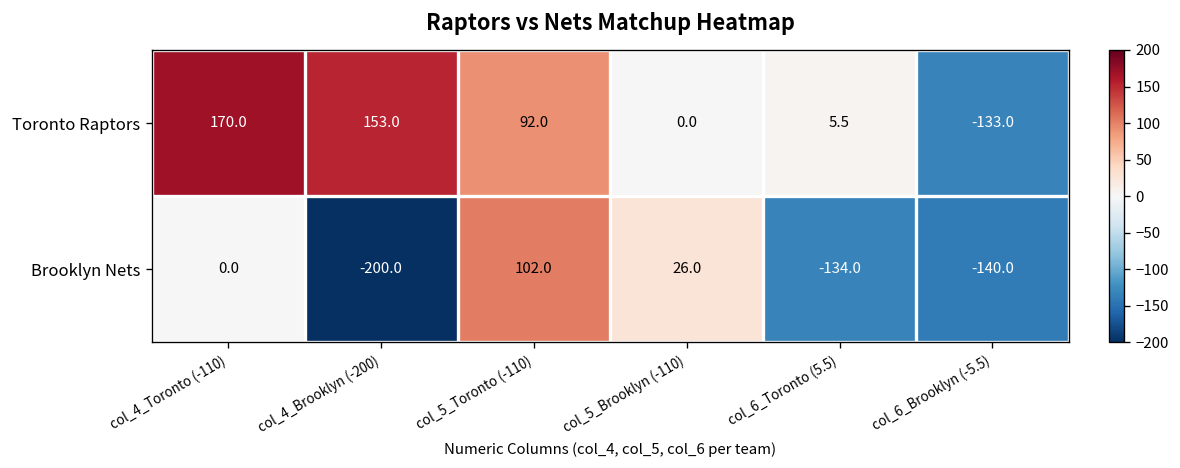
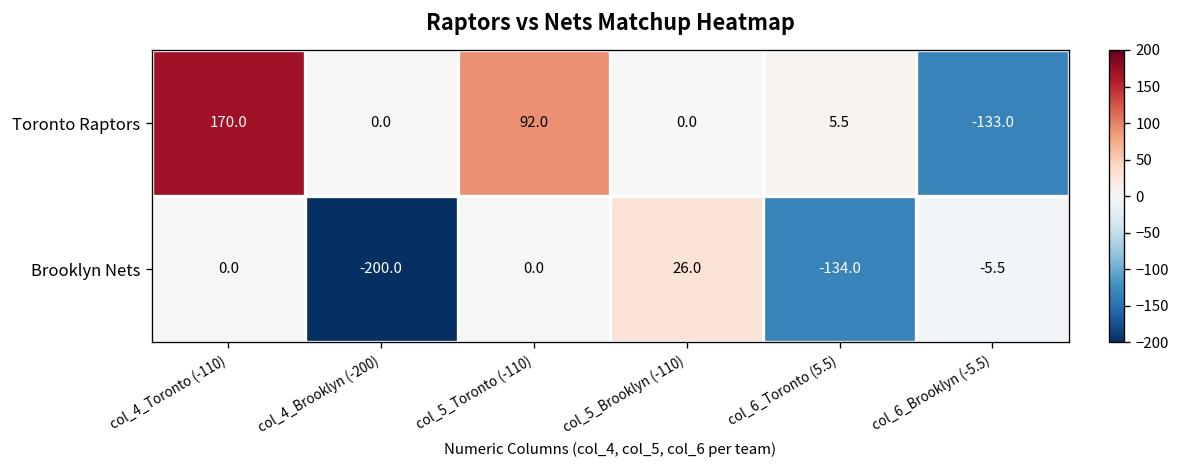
Toronto Raptors, col_4_Brooklyn (-200): 153.0 -> 0.0
Brooklyn Nets, col_5_Toronto (-110): 102.0 -> 0.0
Brooklyn Nets, col_6_Brooklyn (-5.5): -140.0 -> -5.5
